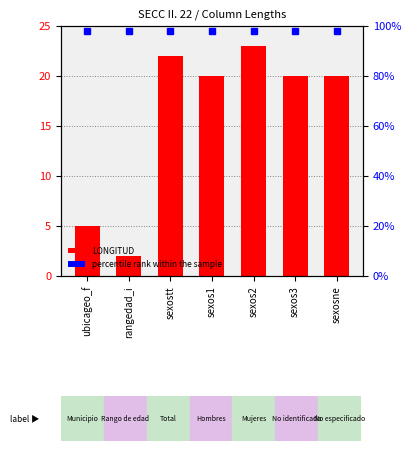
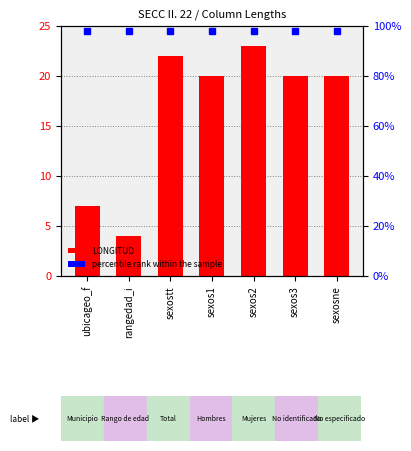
LONGITUD, ubicageo_f: 5 -> 7
LONGITUD, rangedad_i: 2 -> 4
